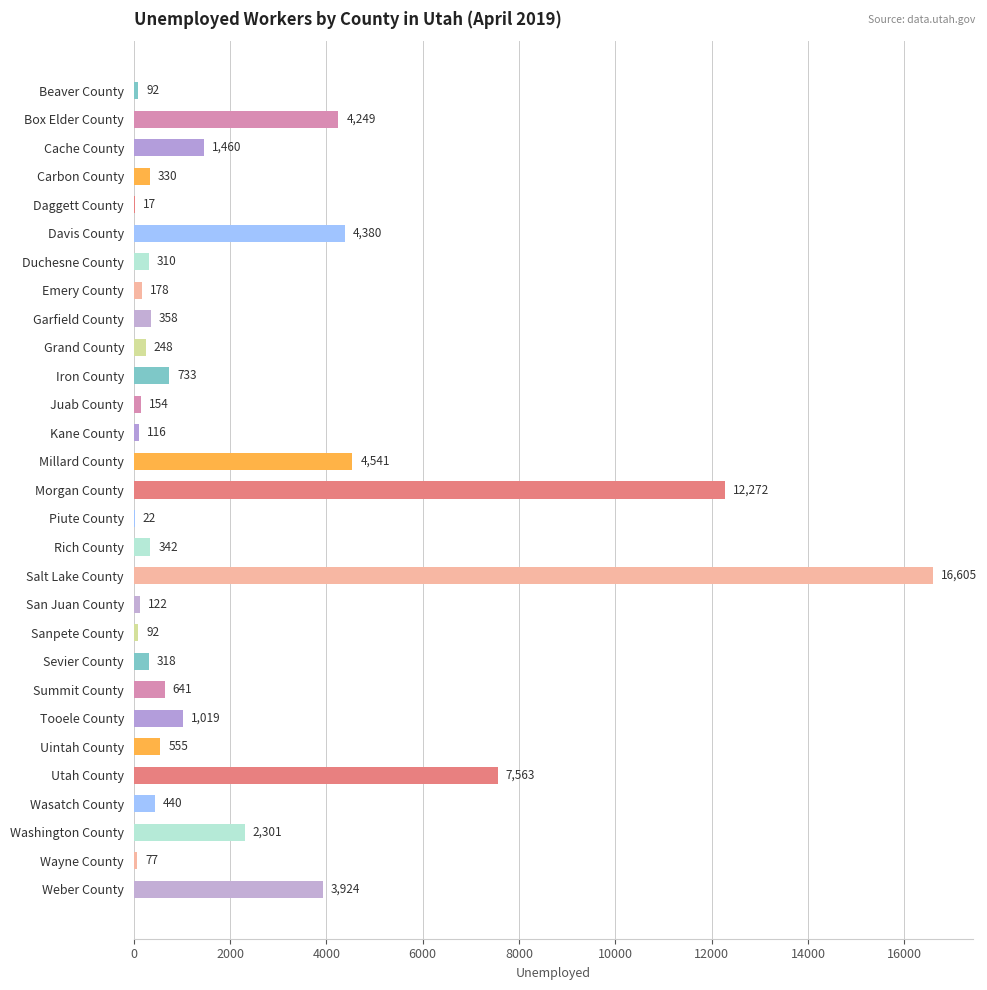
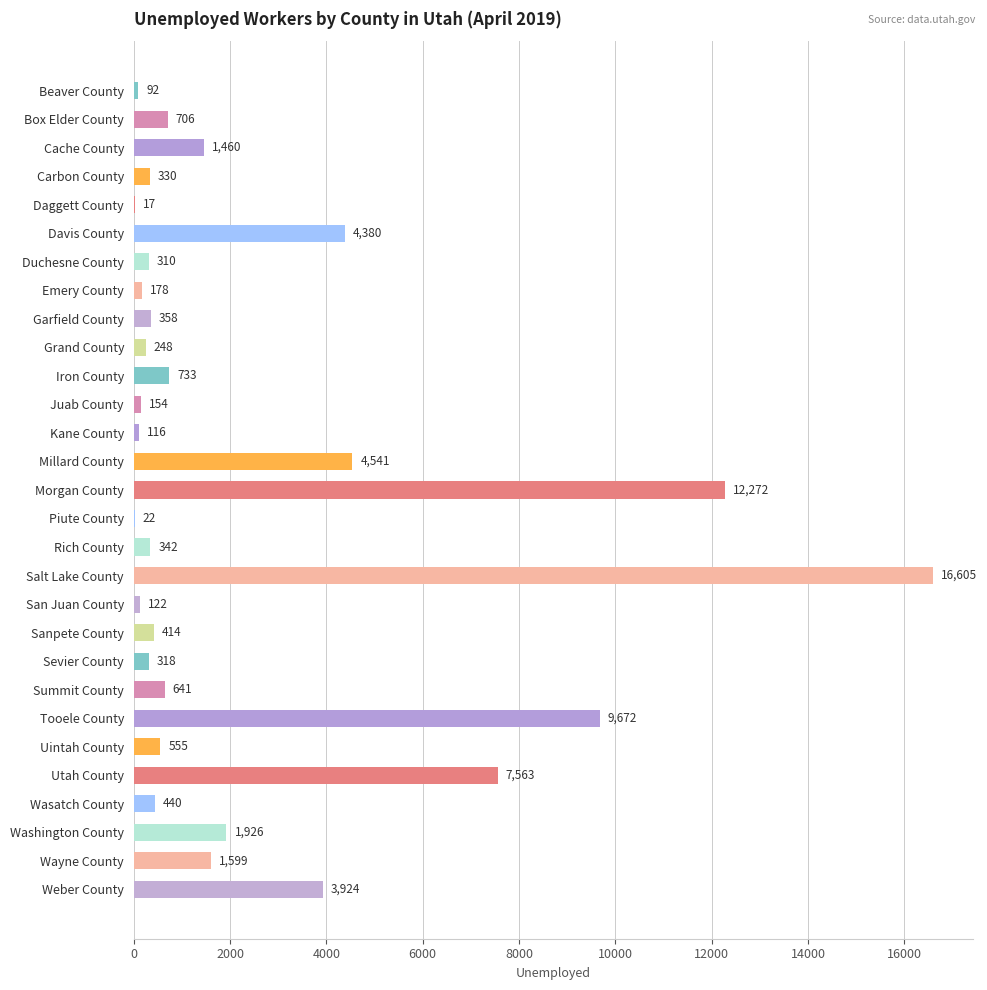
Box Elder County: 4,249 -> 706
Sanpete County: 92 -> 414
Tooele County: 1,019 -> 9,672
Washington County: 2,301 -> 1,926
Wayne County: 77 -> 1,599
